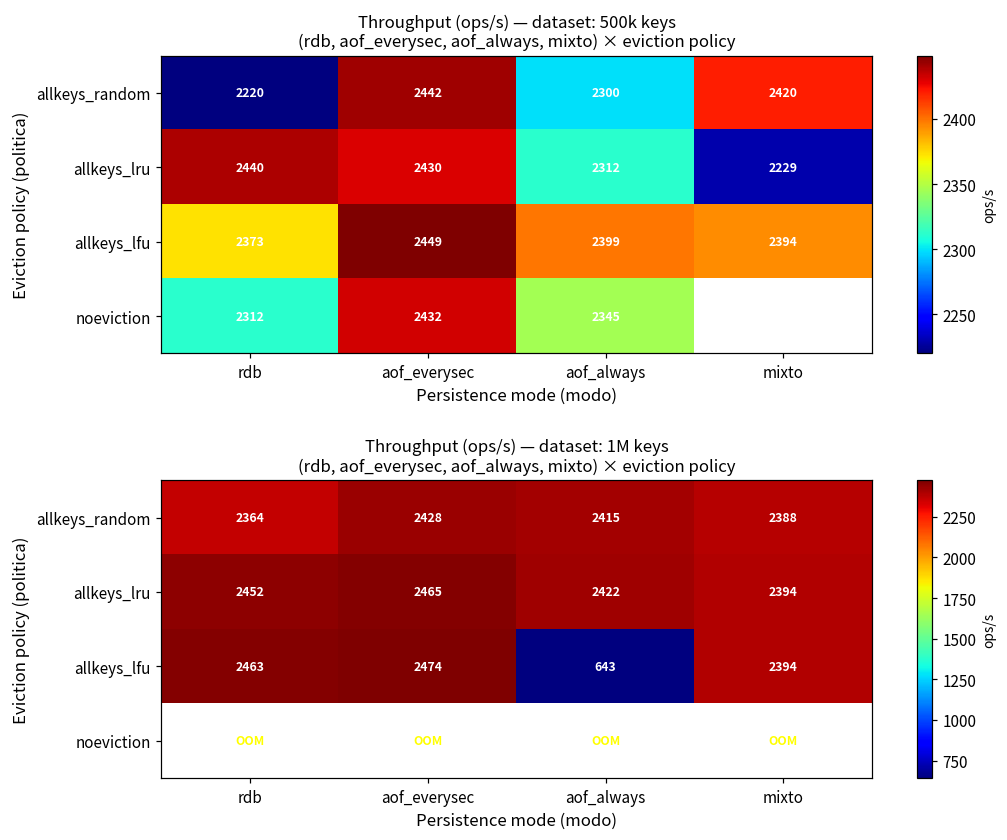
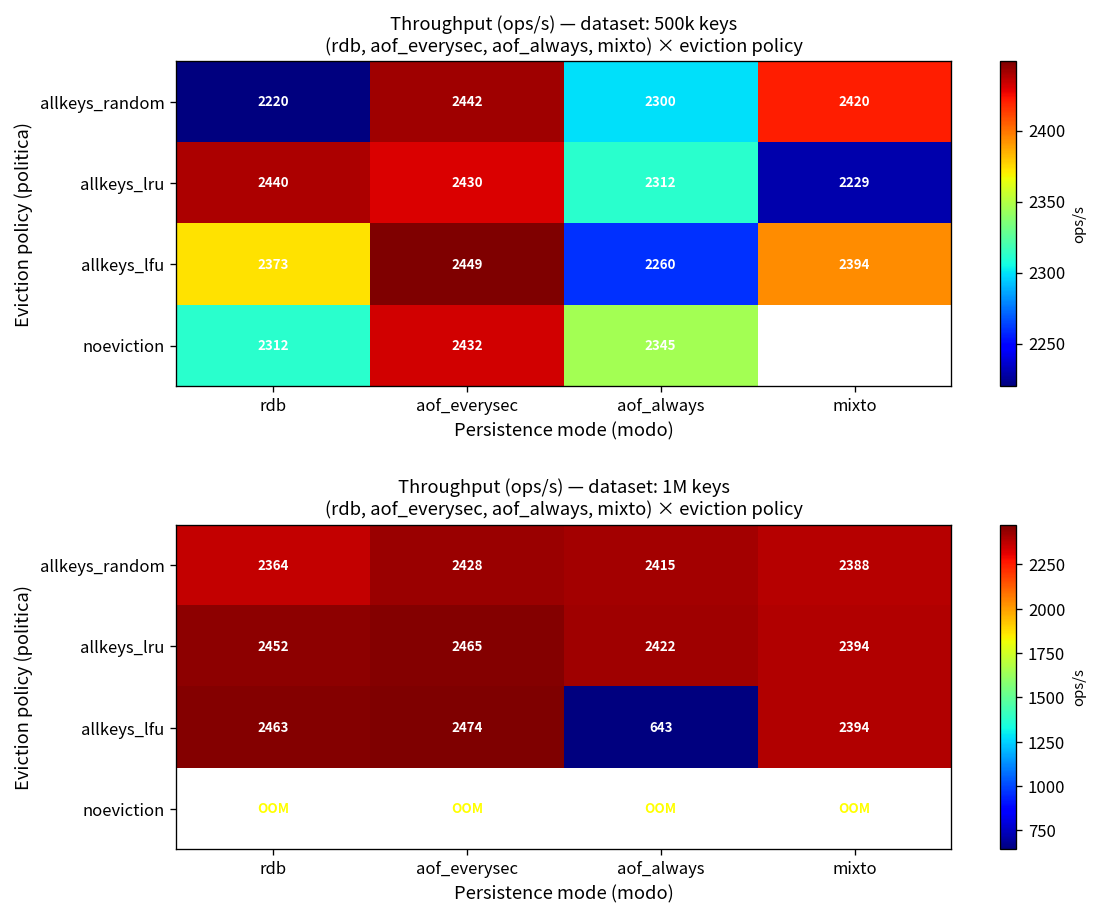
Throughput (ops/s) — dataset: 500k keys (rdb, aof_everysec, aof_always, mixto) × eviction policy, allkeys_lfu, aof_always: 2399 -> 2260
